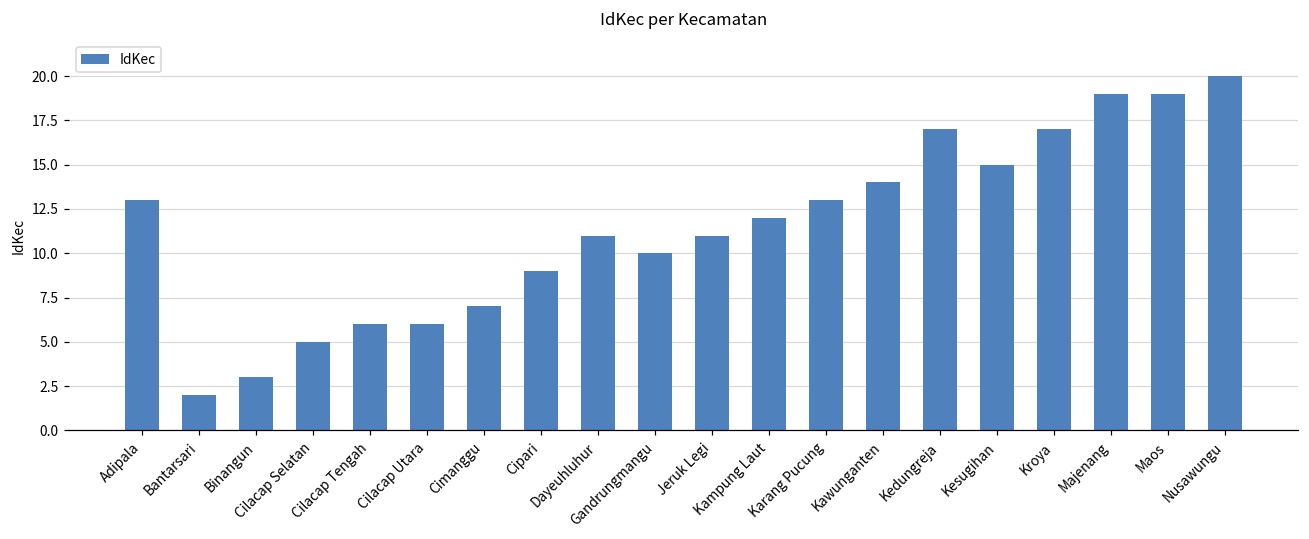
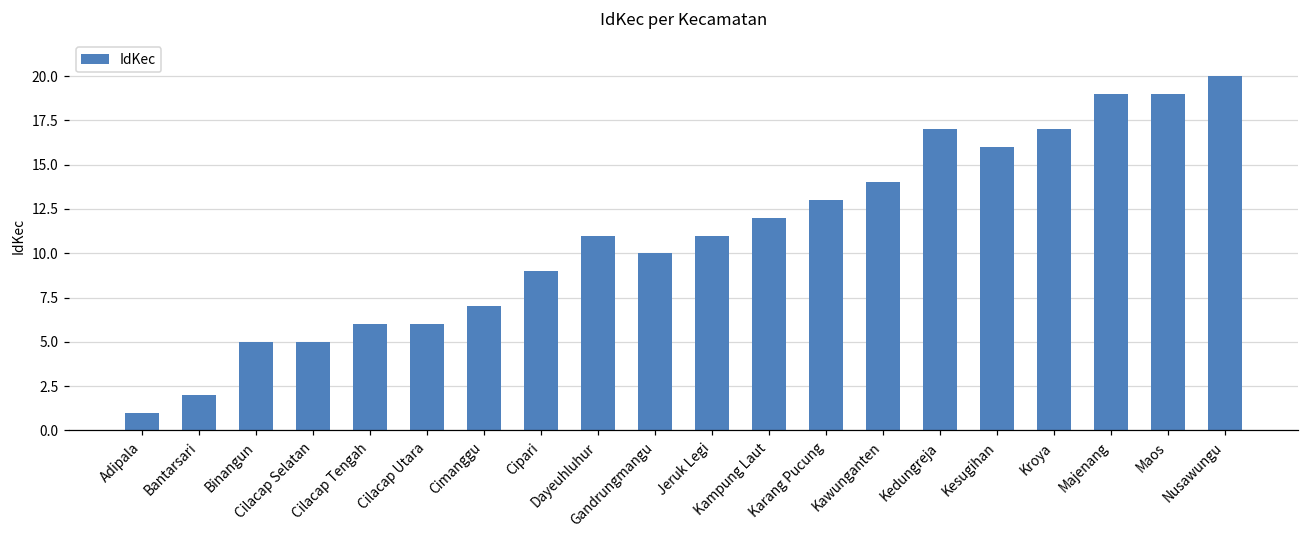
Adipala: 13 -> 1
Binangun: 3 -> 5
Kesugihan: 15 -> 16
